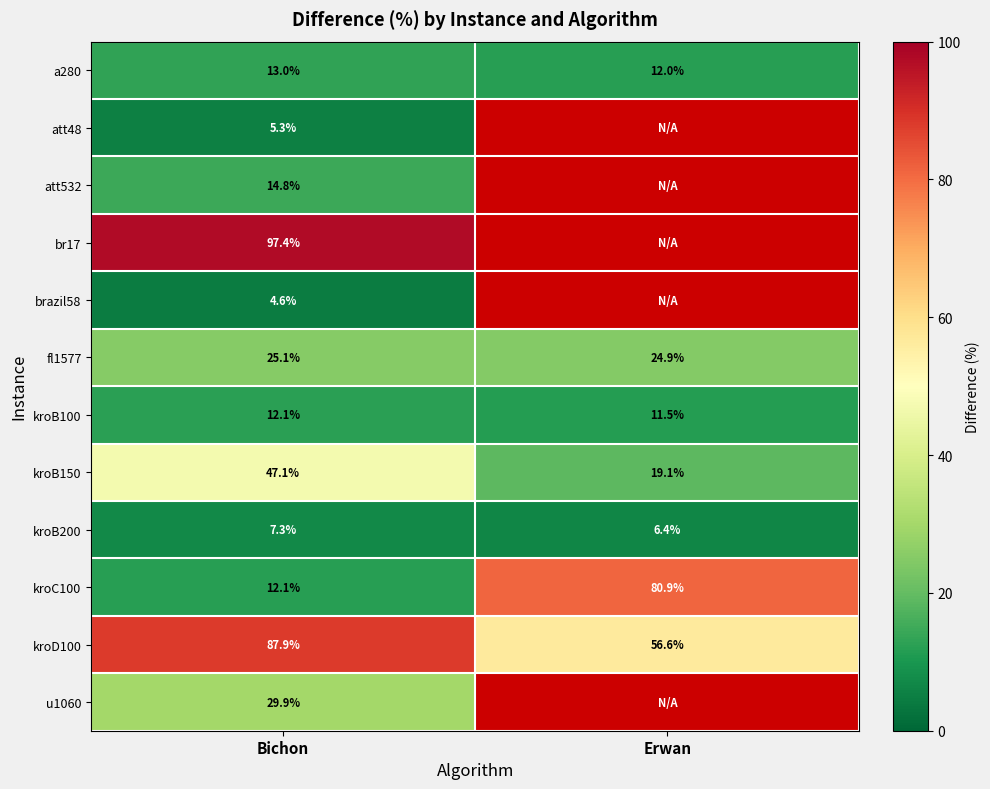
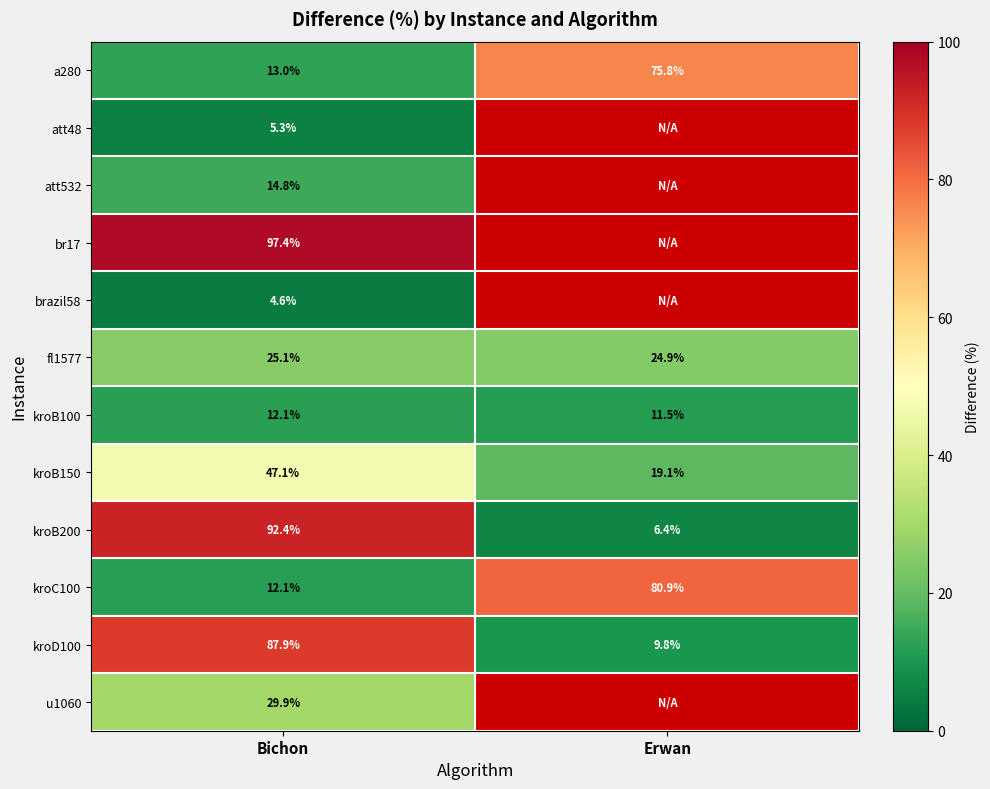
a280, Erwan: 12.0% -> 75.8%
kroB200, Bichon: 7.3% -> 92.4%
kroD100, Erwan: 56.6% -> 9.8%
